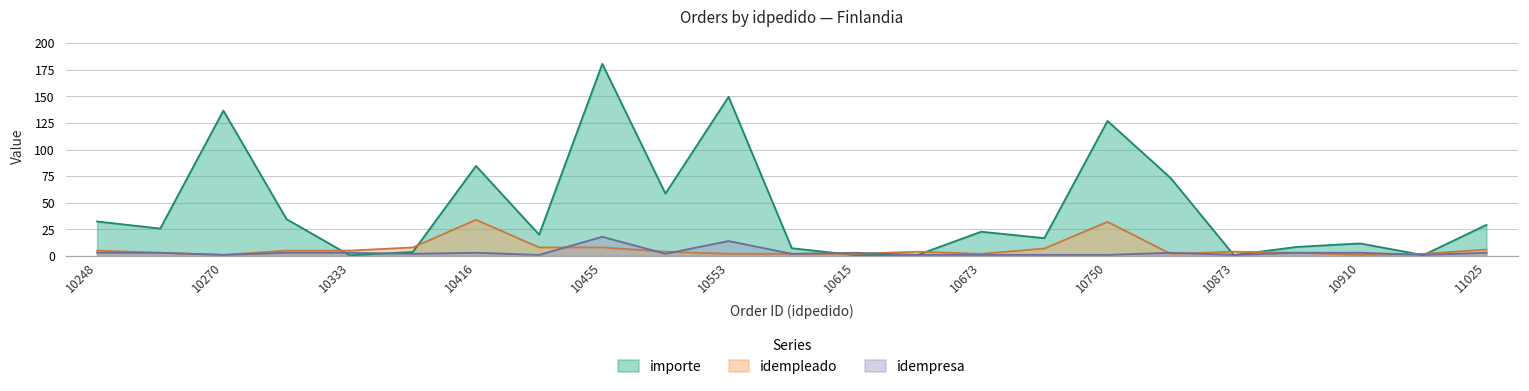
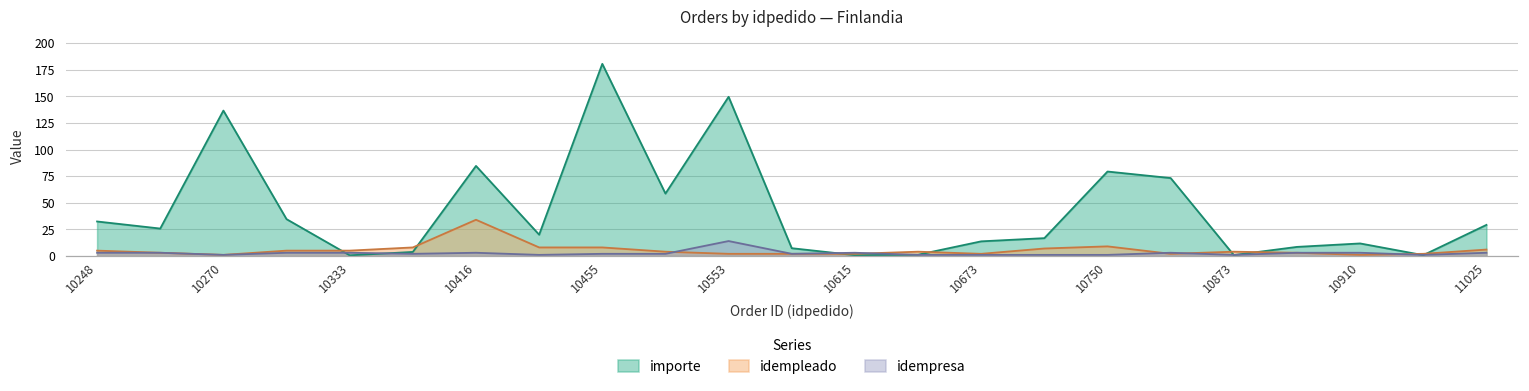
idempresa, 10455: 20 -> 0
importe, 10673: 20 -> 10
importe, 10750: 130 -> 80
idempleado, 10750: 30 -> 10
